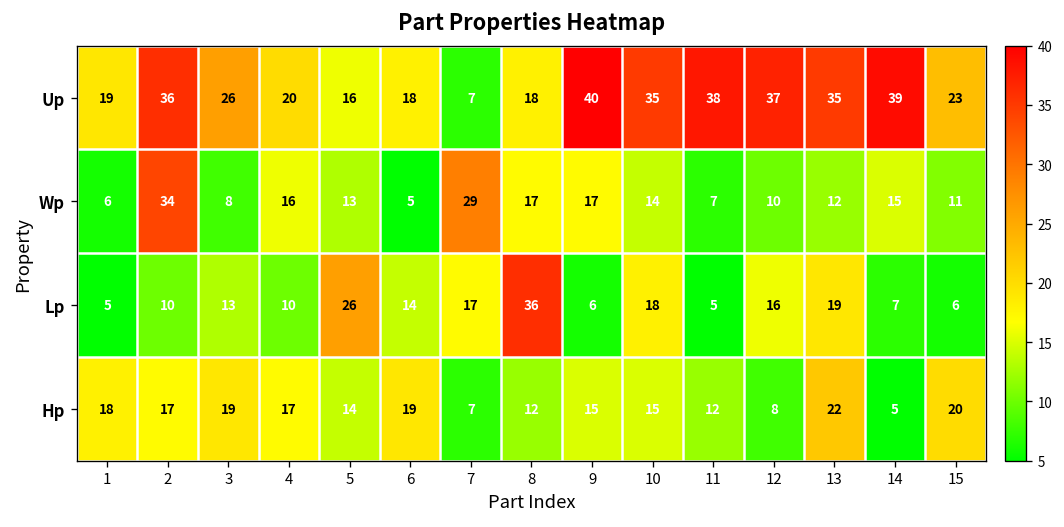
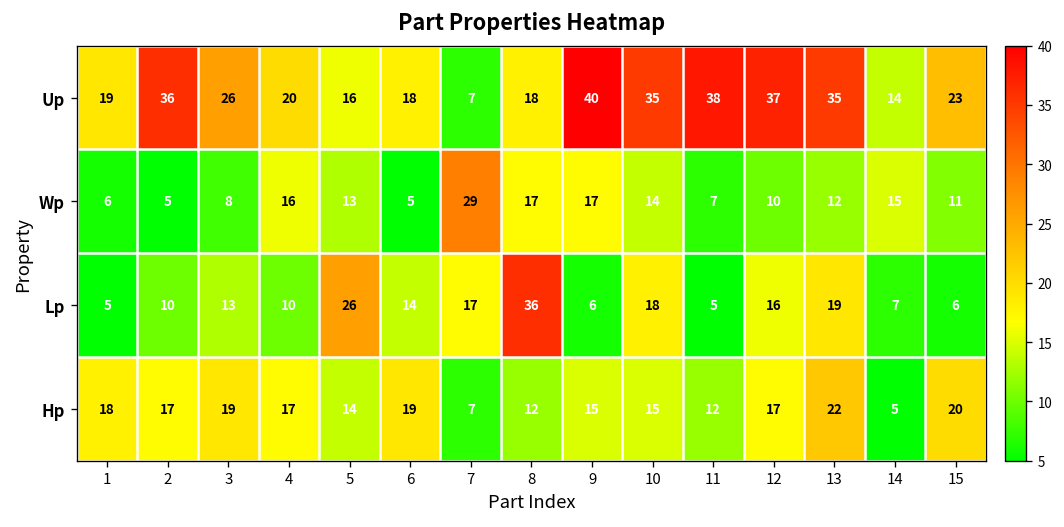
Up, 14: 39 -> 14
Wp, 2: 34 -> 5
Hp, 12: 8 -> 17
